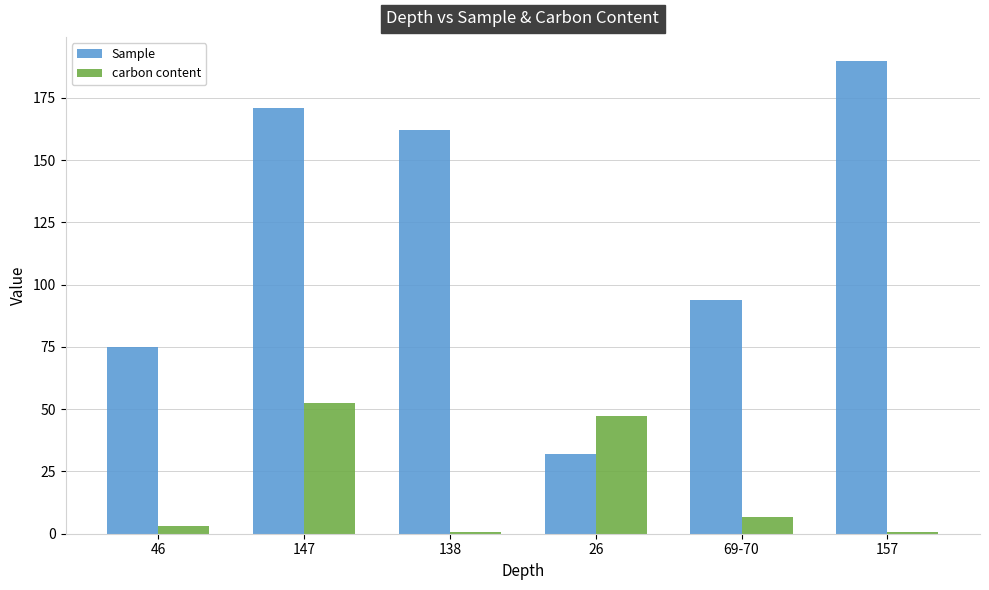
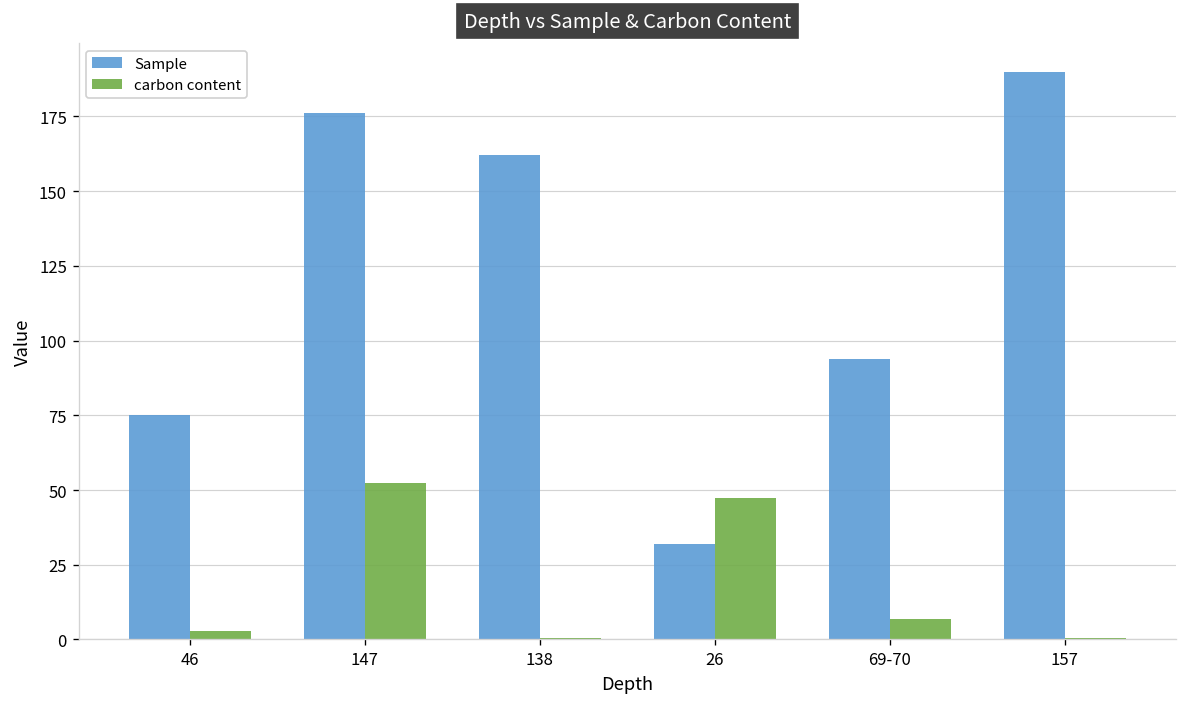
Sample, 147: 171 -> 176
